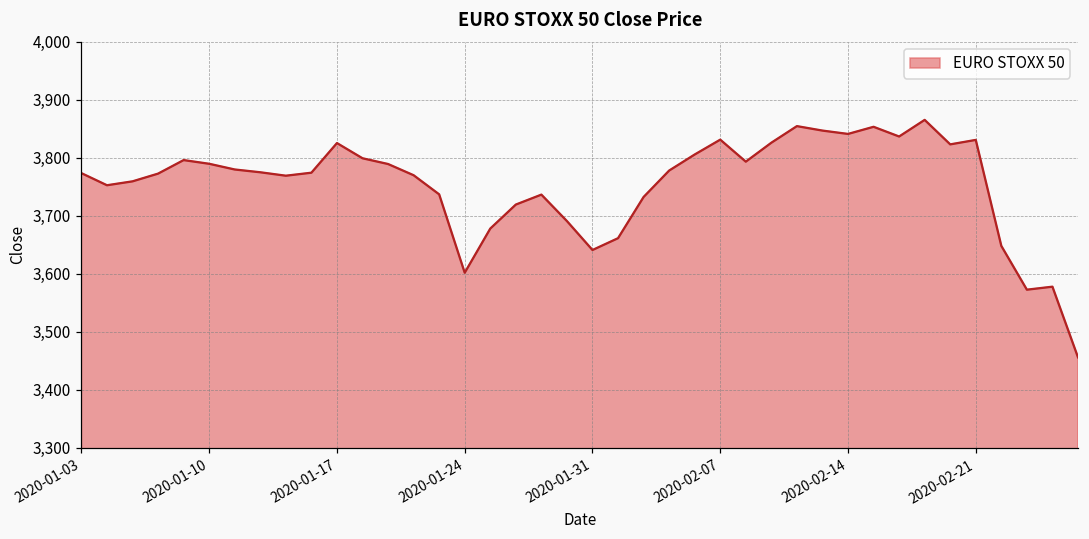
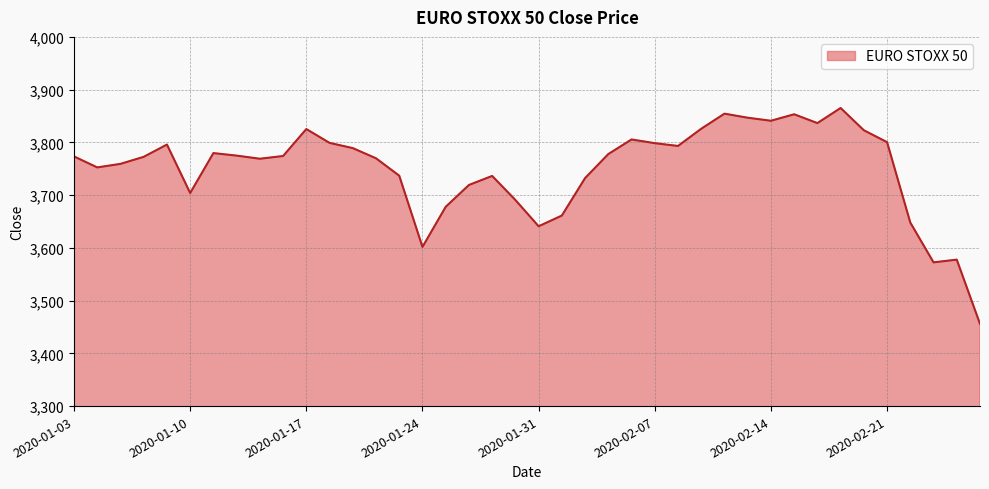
2020-01-10: 3,790 -> 3,700
2020-02-07: 3,830 -> 3,800
2020-02-21: 3,830 -> 3,800
